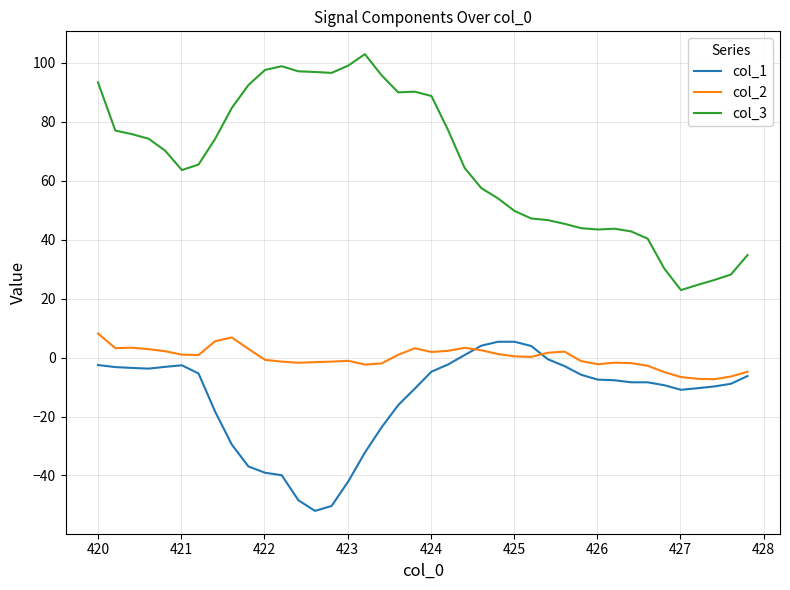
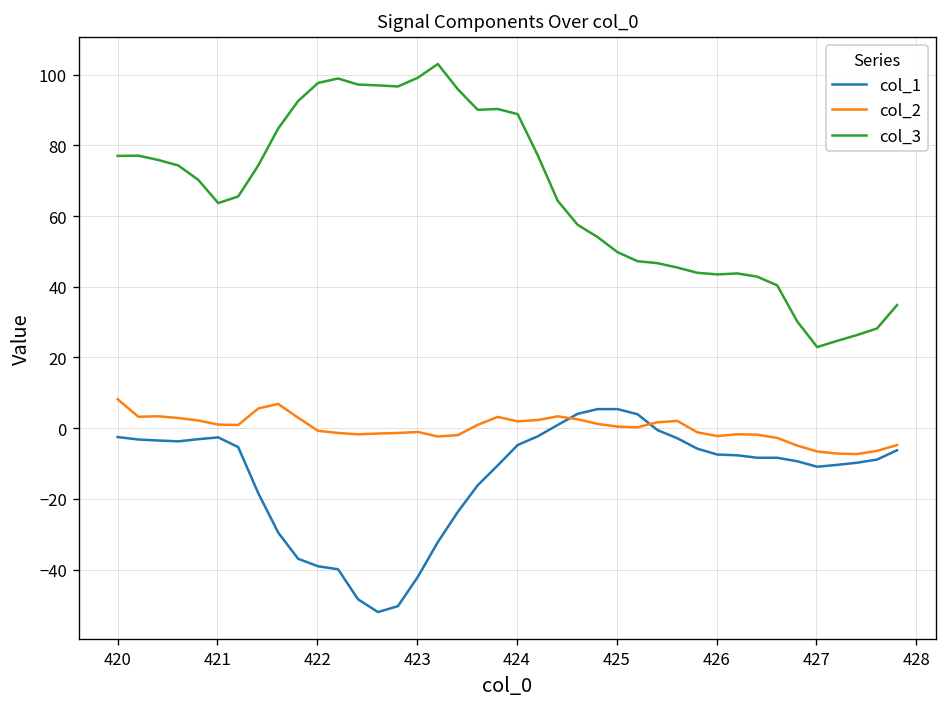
col_3, 420: 93 -> 77
